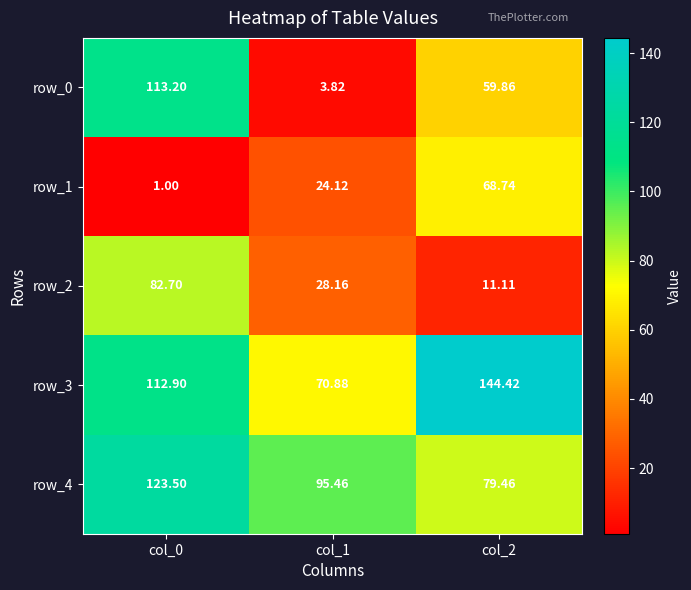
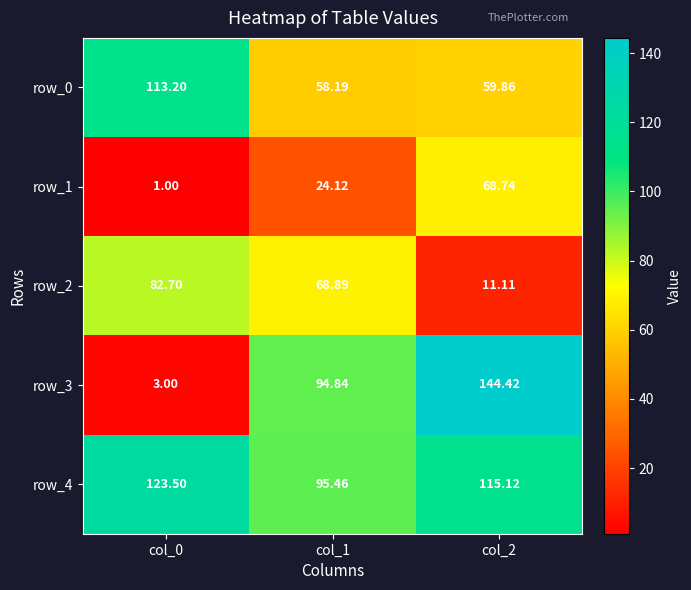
row_0, col_1: 3.82 -> 58.19
row_2, col_1: 28.16 -> 68.89
row_3, col_0: 112.90 -> 3.00
row_3, col_1: 70.88 -> 94.84
row_4, col_2: 79.46 -> 115.12
